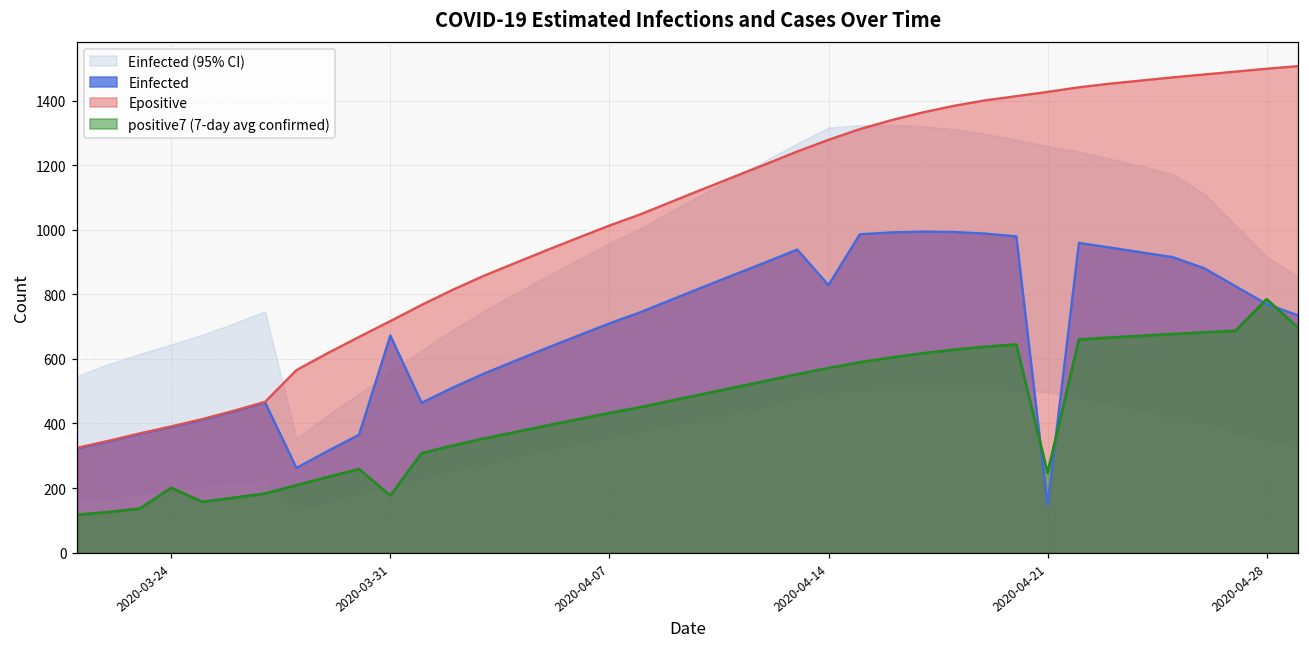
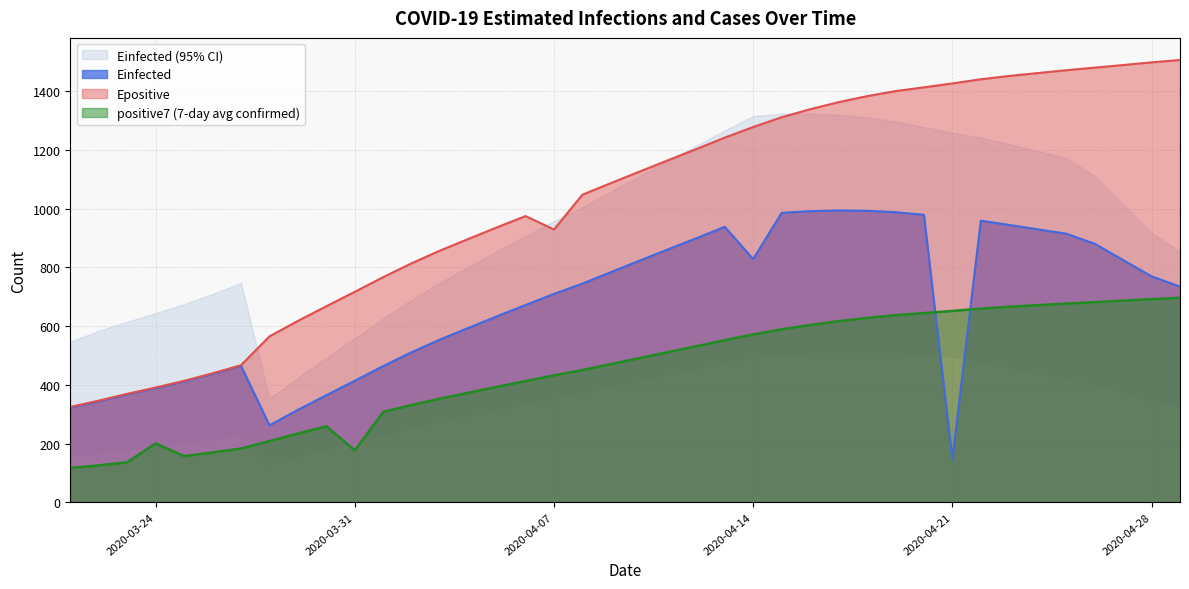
Einfected, 2020-03-31: 670 -> 410
Epositive, 2020-04-07: 1010 -> 930
positive7 (7-day avg confirmed), 2020-04-21: 250 -> 650
positive7 (7-day avg confirmed), 2020-04-28: 780 -> 690
